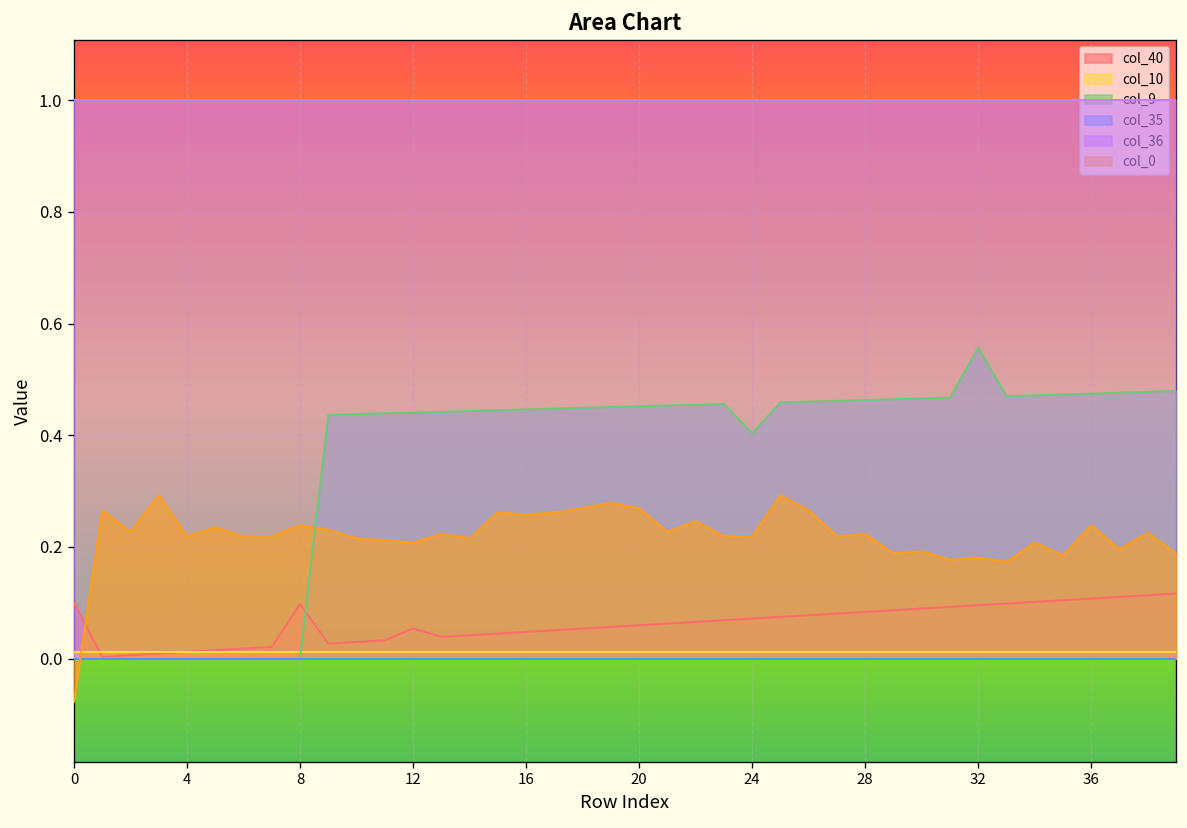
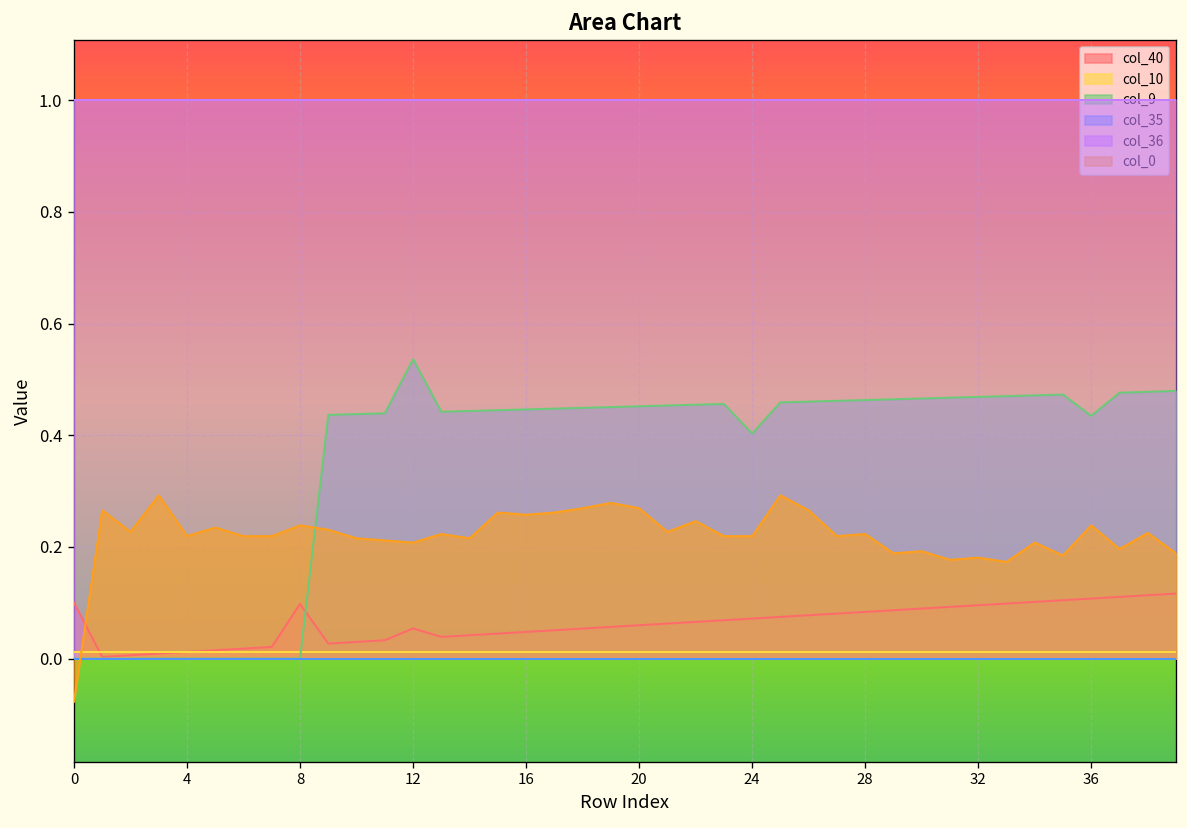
col_9, 12: 0.44 -> 0.54
col_9, 32: 0.56 -> 0.47
col_9, 36: 0.47 -> 0.43
